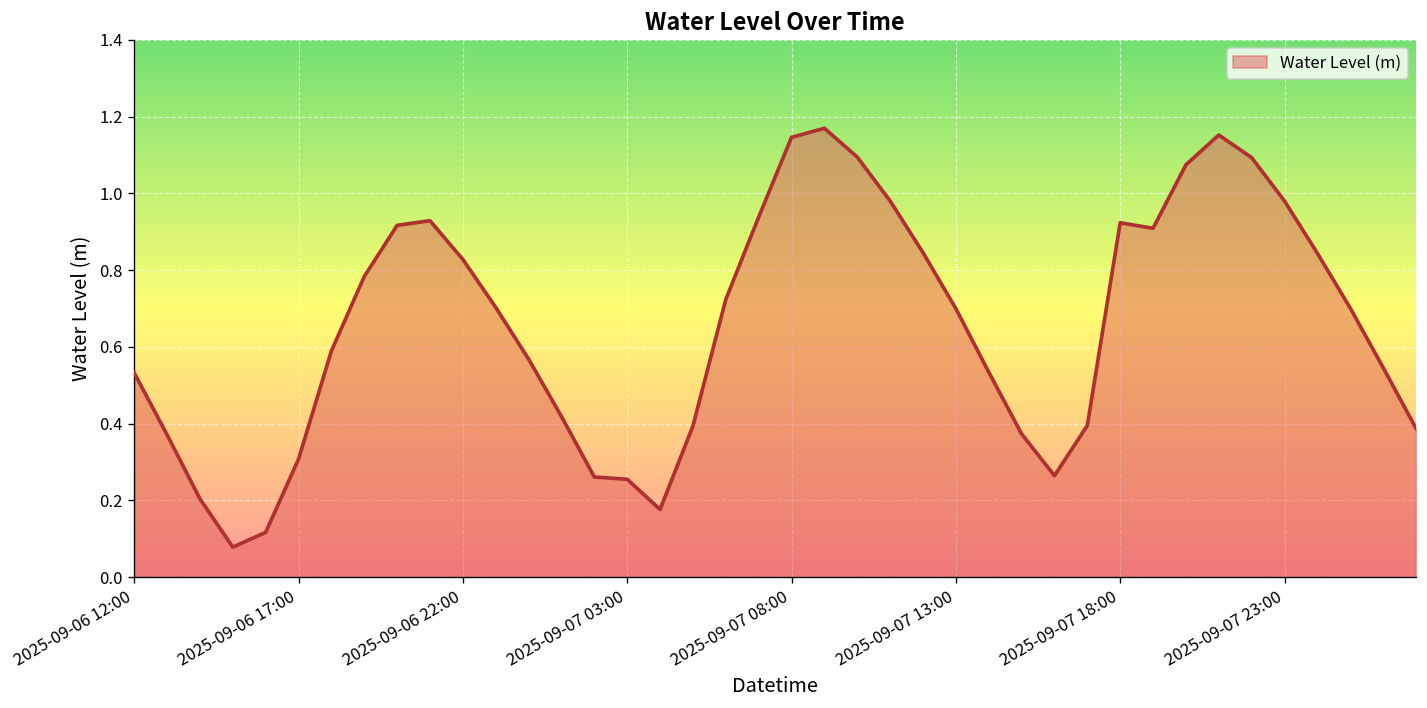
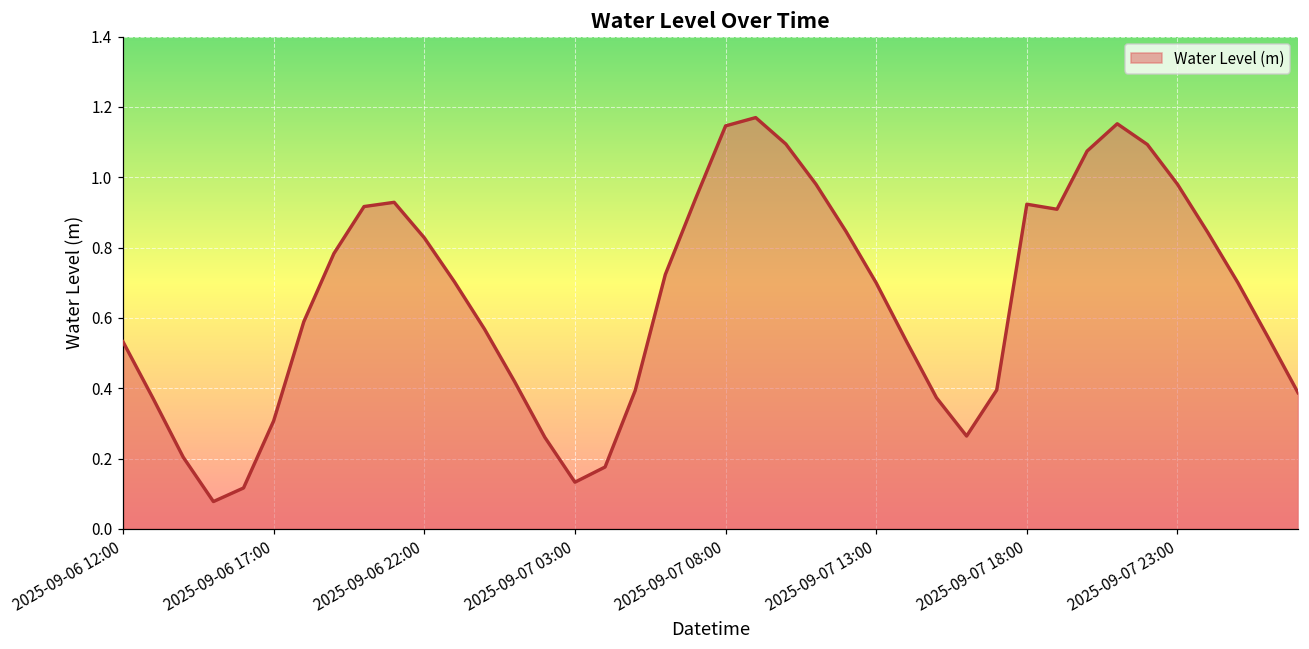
2025-09-07 03:00: 0.25 -> 0.13
